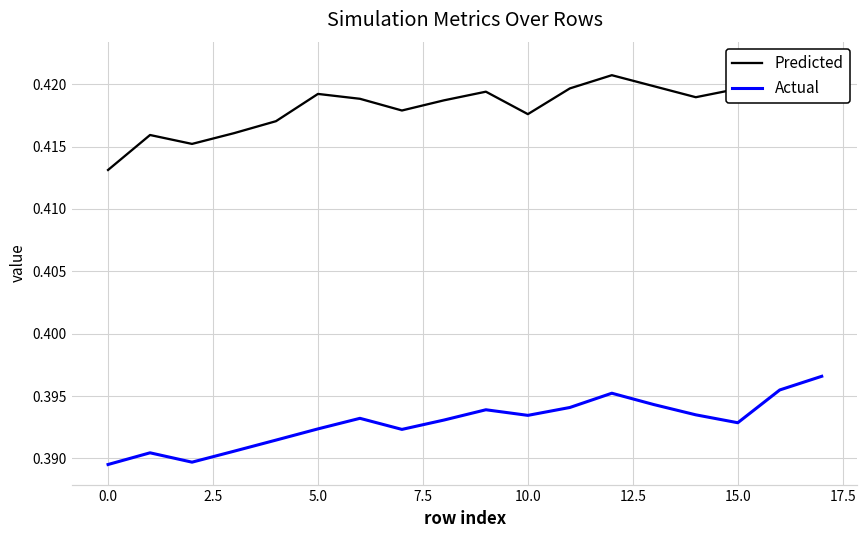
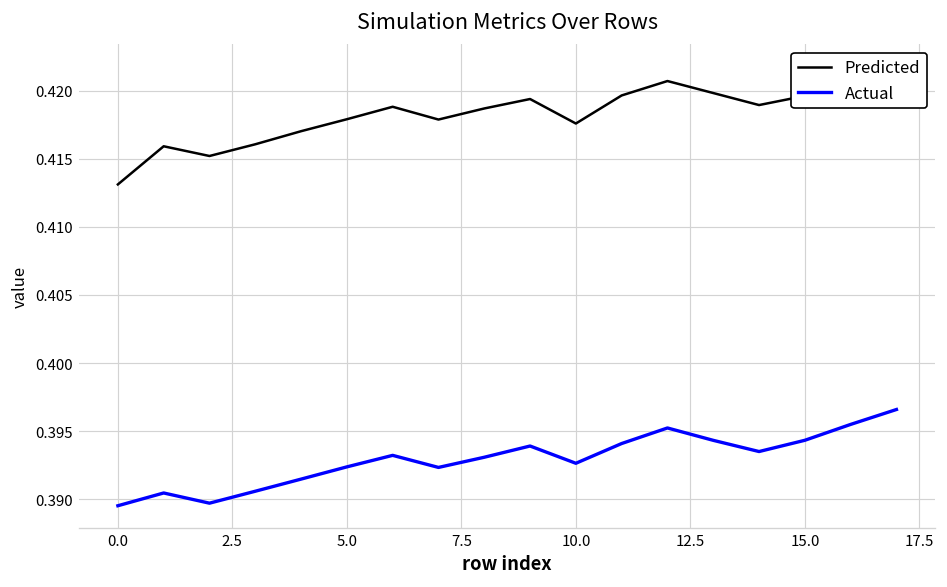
Predicted, 5.0: 0.4192 -> 0.4179
Actual, 10.0: 0.3935 -> 0.3926
Actual, 15.0: 0.3929 -> 0.3943
